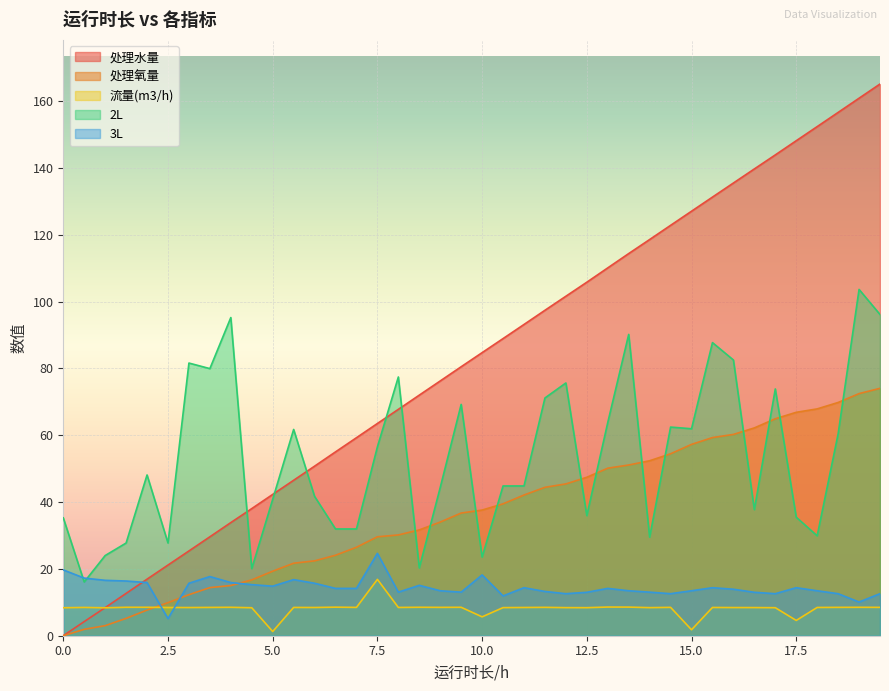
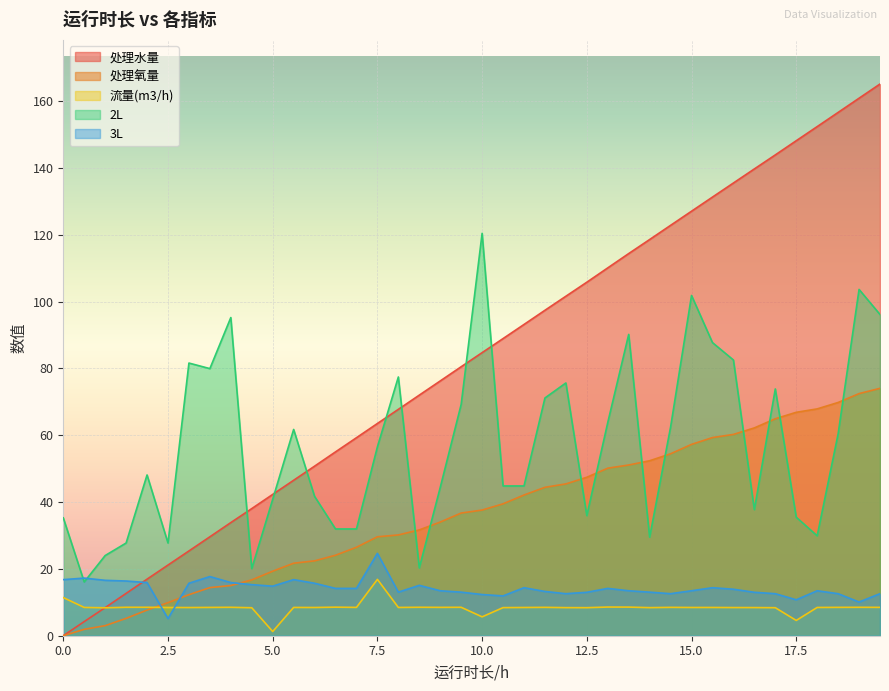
流量(m3/h), 0.0: 8 -> 11
3L, 0.0: 20 -> 17
2L, 10.0: 24 -> 120
3L, 10.0: 18 -> 12
流量(m3/h), 15.0: 2 -> 8
2L, 15.0: 62 -> 102
3L, 17.5: 14 -> 11
